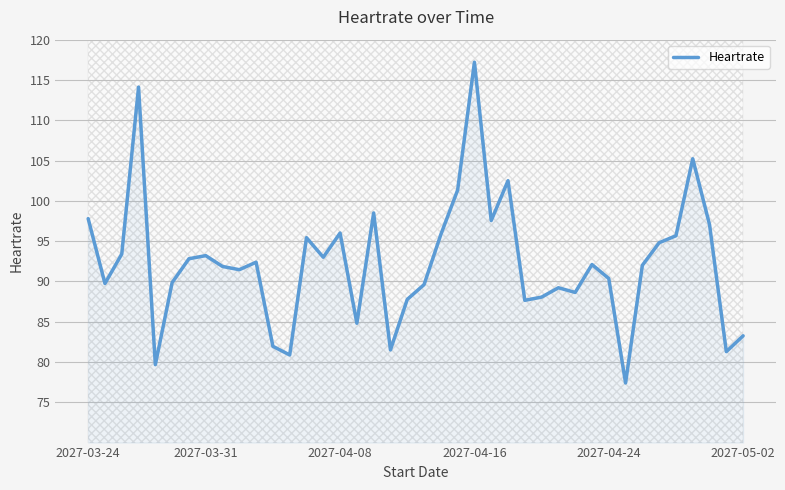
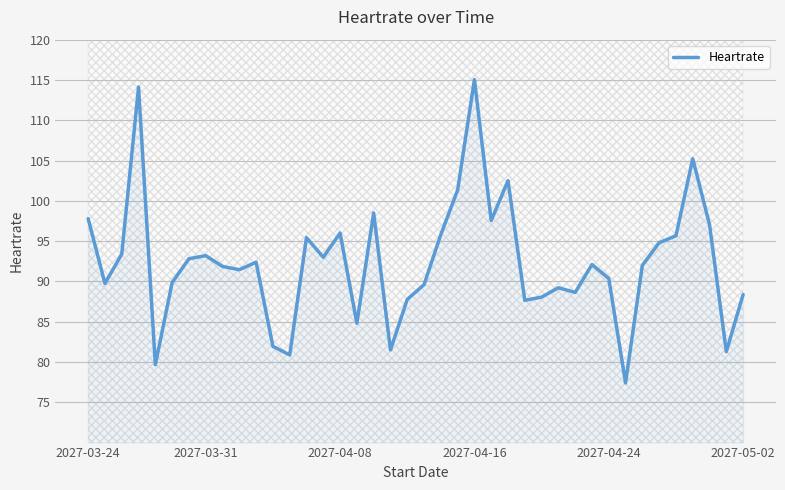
Heartrate, 2027-04-16: 117 -> 115
Heartrate, 2027-05-02: 83 -> 88
